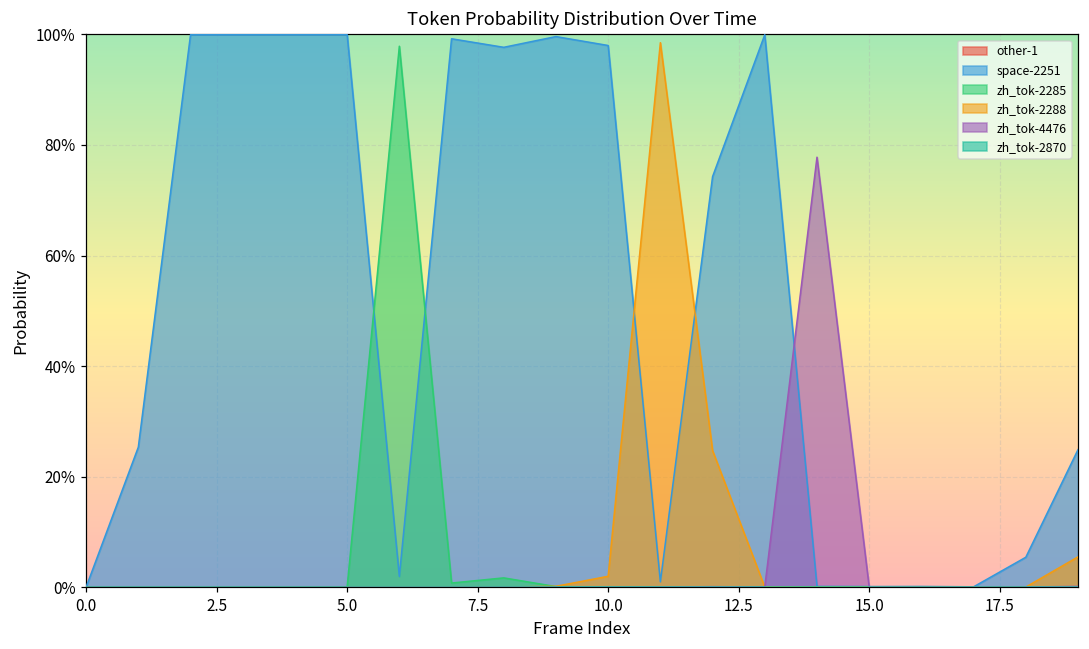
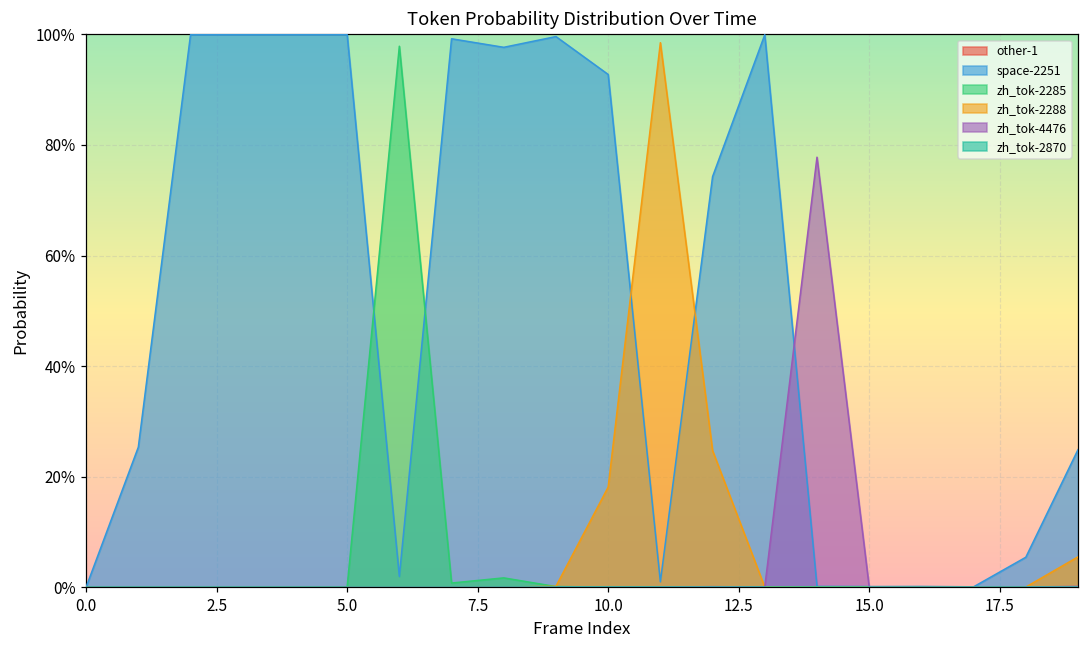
space-2251, 10.0: 98% -> 93%
zh_tok-2288, 10.0: 2% -> 18%
